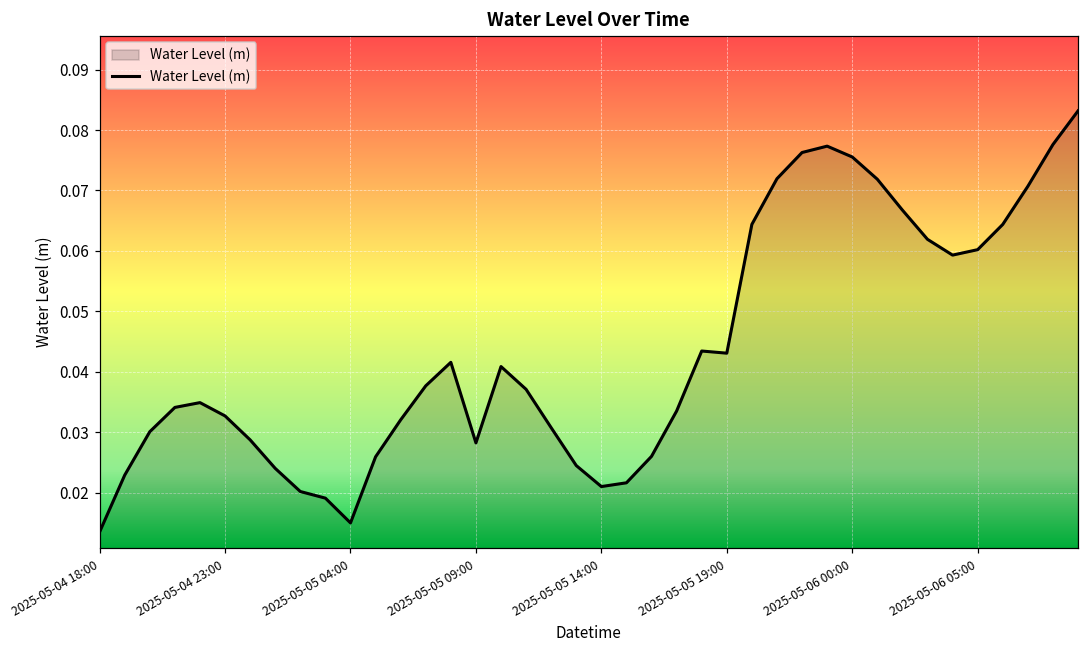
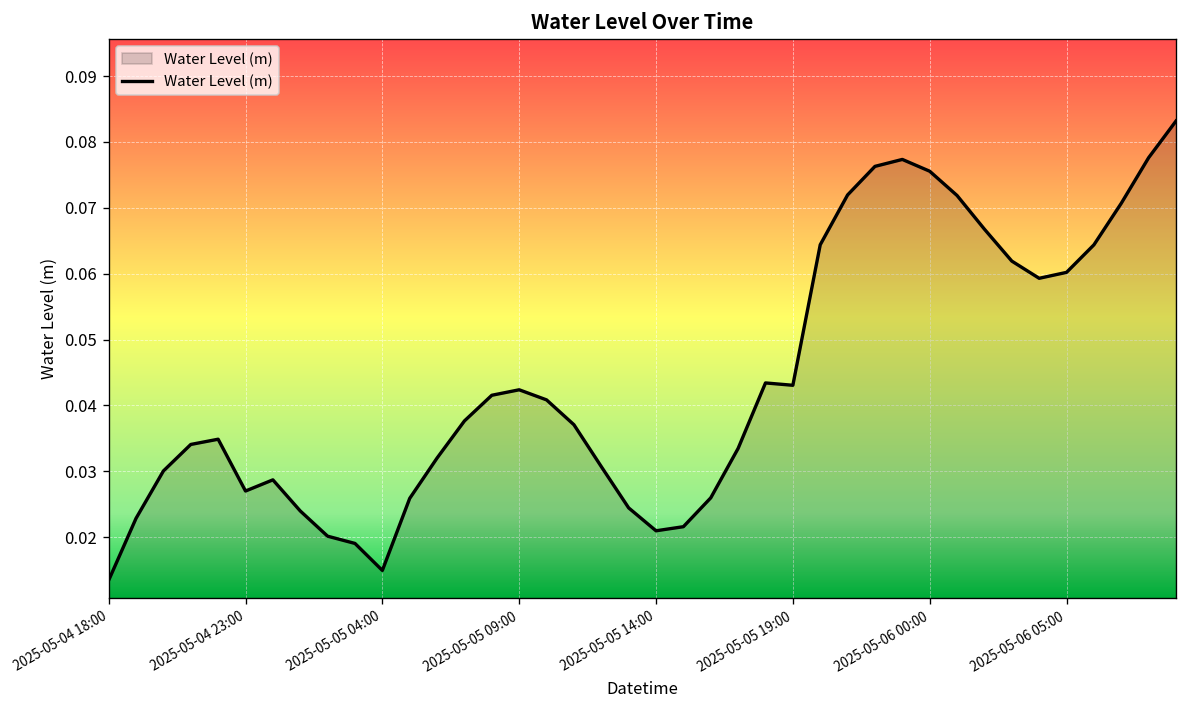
2025-05-04 23:00: 0.033 -> 0.027
2025-05-05 09:00: 0.028 -> 0.042
